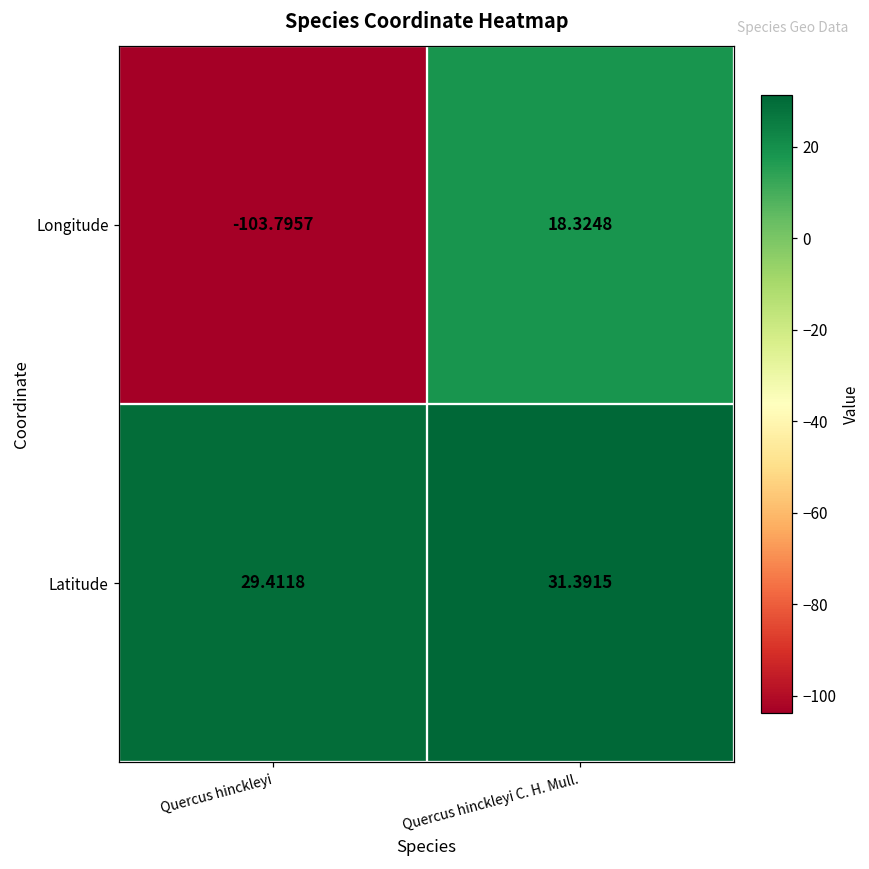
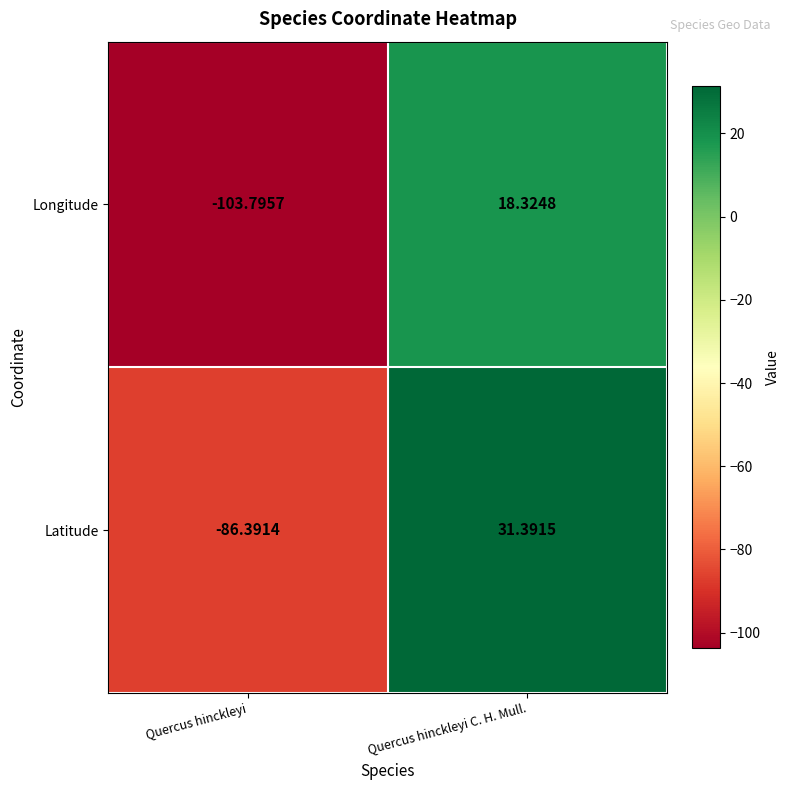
Latitude, Quercus hinckleyi: 29.4118 -> -86.3914
